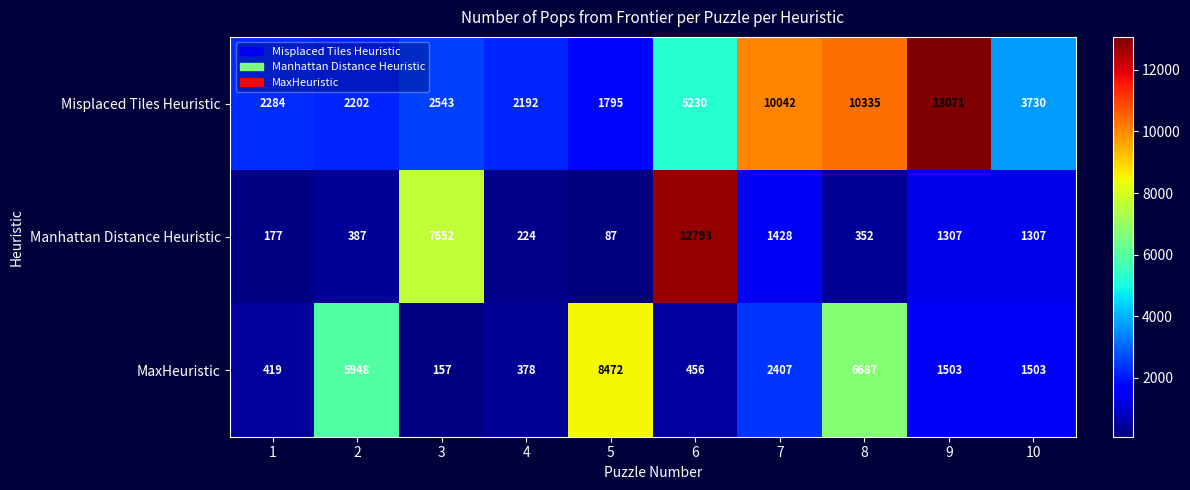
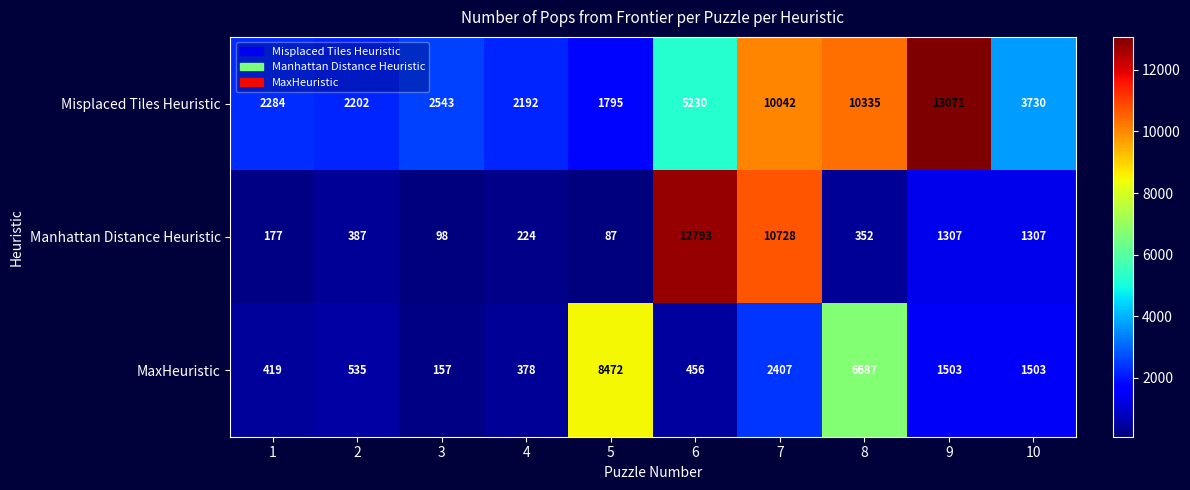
Manhattan Distance Heuristic, 3: 7652 -> 98
Manhattan Distance Heuristic, 7: 1428 -> 10728
MaxHeuristic, 2: 5948 -> 535
